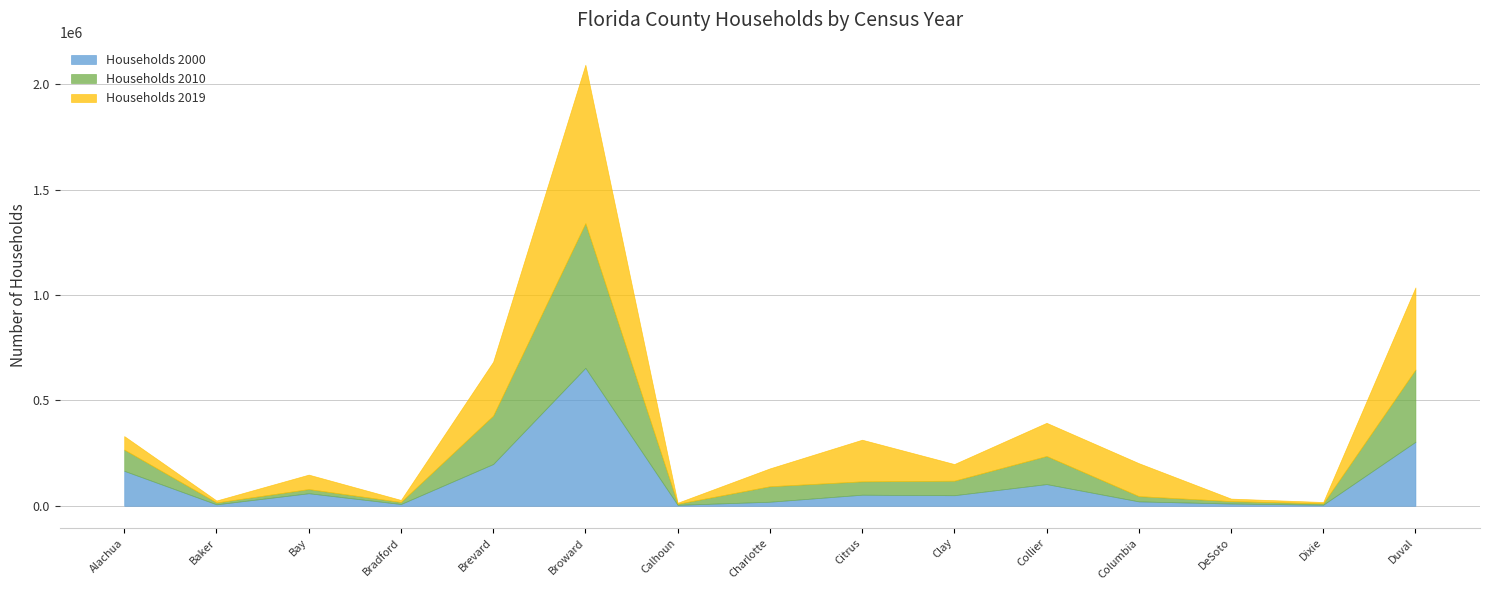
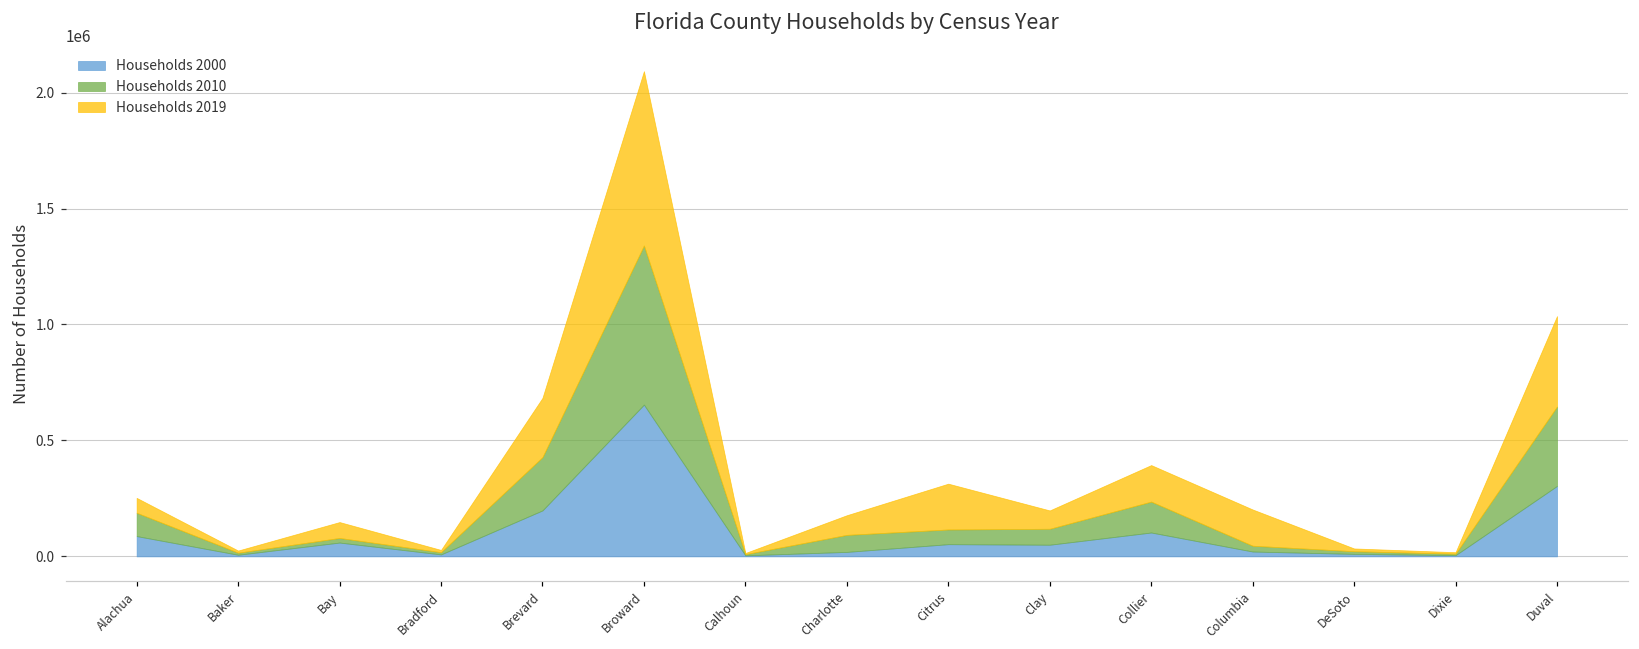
Households 2000, Alachua: 170000 -> 90000
